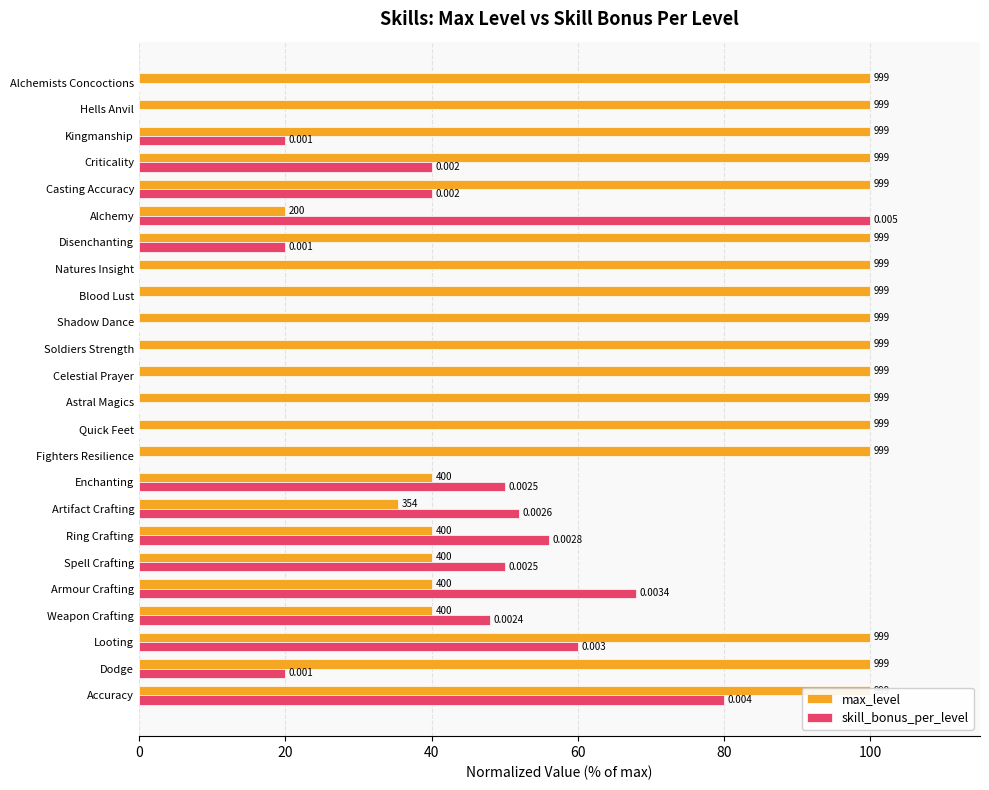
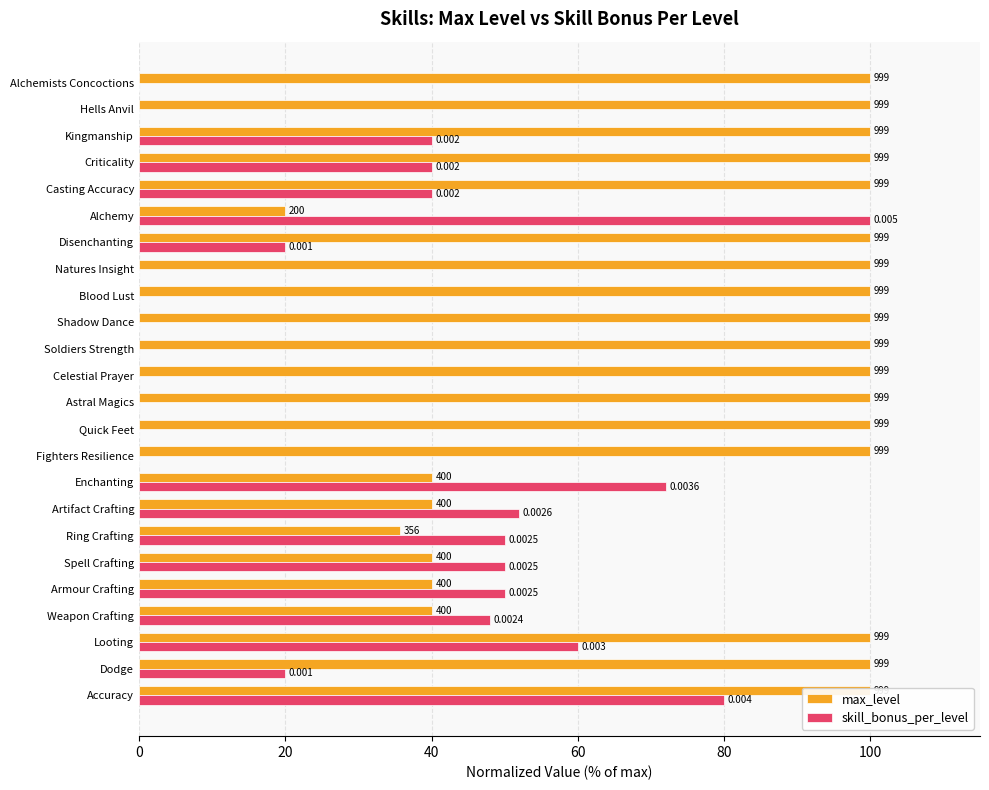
skill_bonus_per_level, Kingmanship: 0.001 -> 0.002
skill_bonus_per_level, Enchanting: 0.0025 -> 0.0036
max_level, Artifact Crafting: 354 -> 400
max_level, Ring Crafting: 400 -> 356
skill_bonus_per_level, Ring Crafting: 0.0028 -> 0.0025
skill_bonus_per_level, Armour Crafting: 0.0034 -> 0.0025
